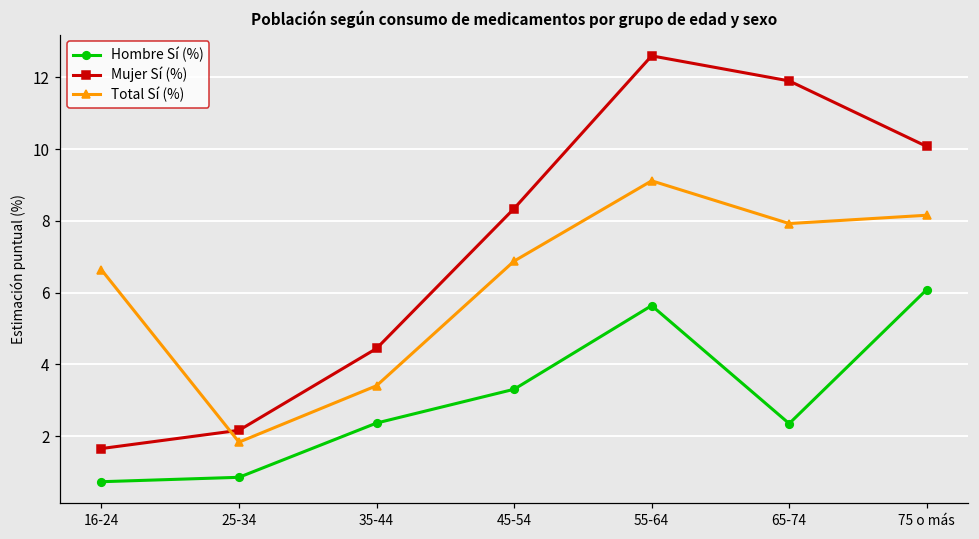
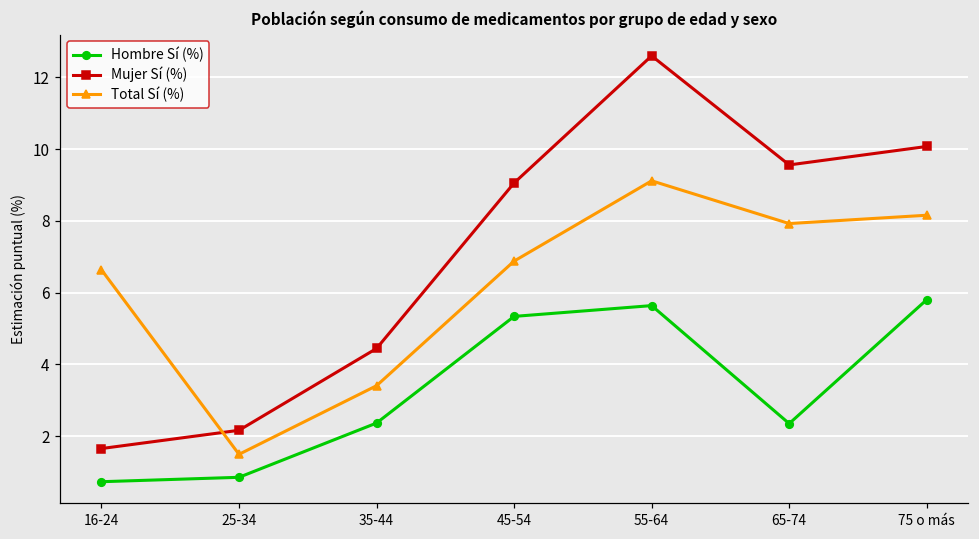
Total Sí (%), 25-34: 1.8 -> 1.5
Hombre Sí (%), 45-54: 3.3 -> 5.3
Mujer Sí (%), 45-54: 8.3 -> 9.1
Mujer Sí (%), 65-74: 11.9 -> 9.6
Hombre Sí (%), 75 o más: 6.1 -> 5.8
